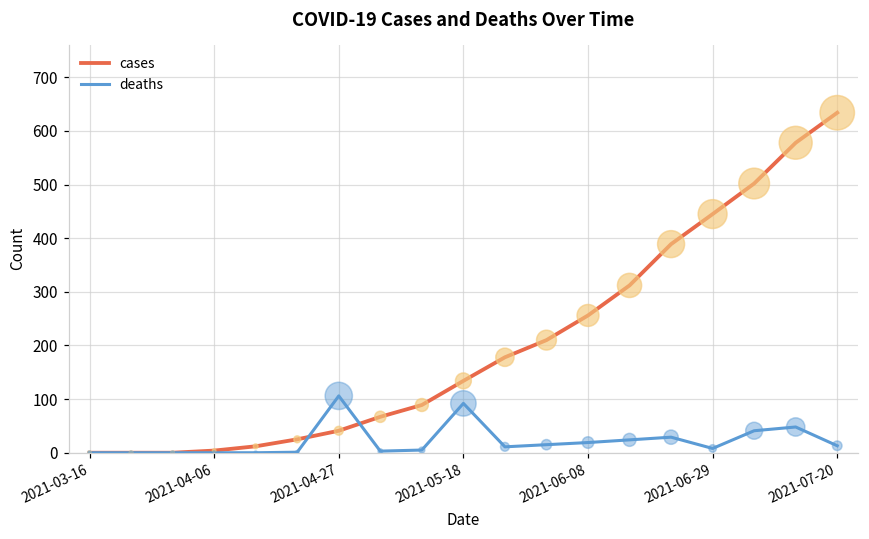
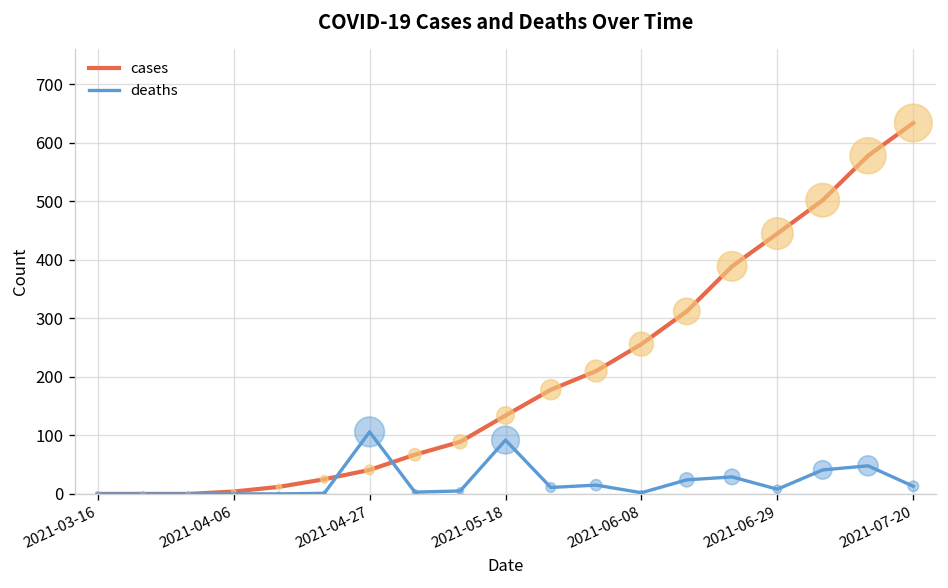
deaths, 2021-06-08: 20 -> 0
